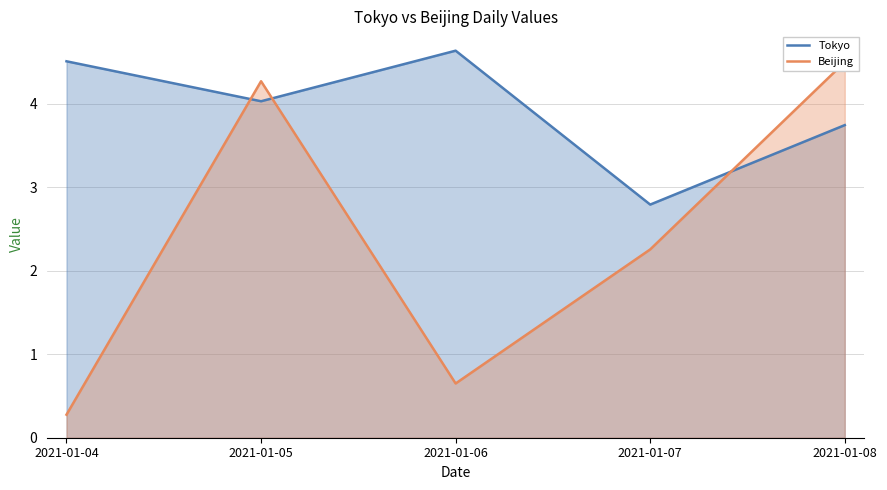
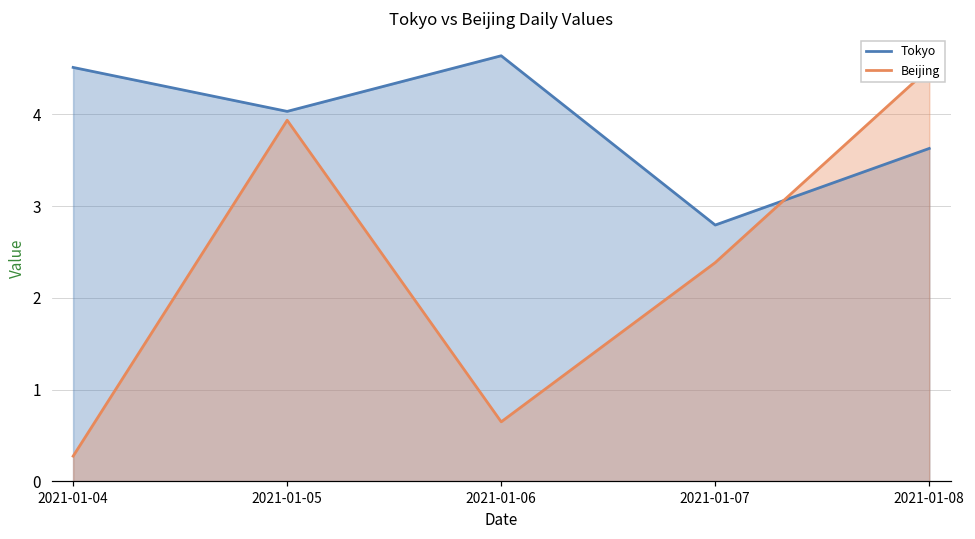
Beijing, 2021-01-05: 4.3 -> 3.9
Beijing, 2021-01-07: 2.3 -> 2.4
Tokyo, 2021-01-08: 3.7 -> 3.6
